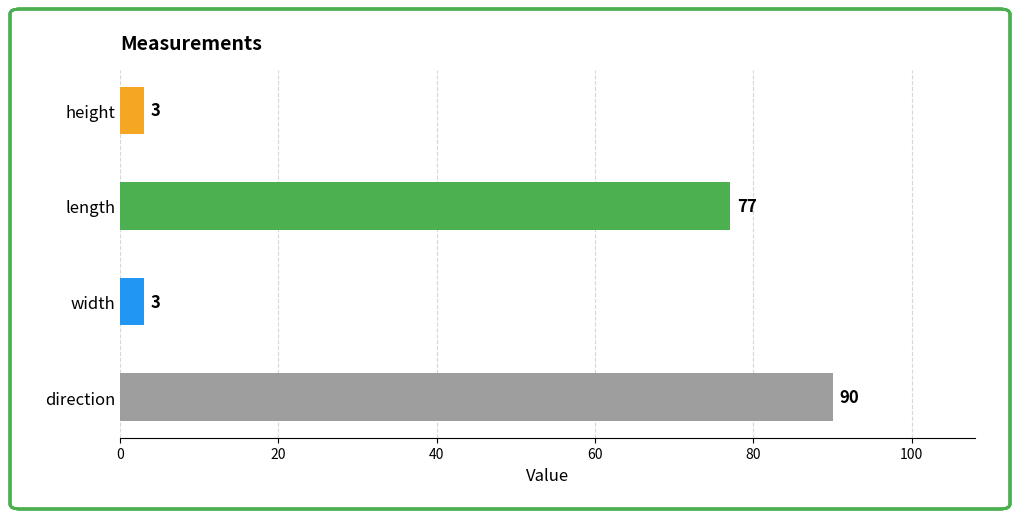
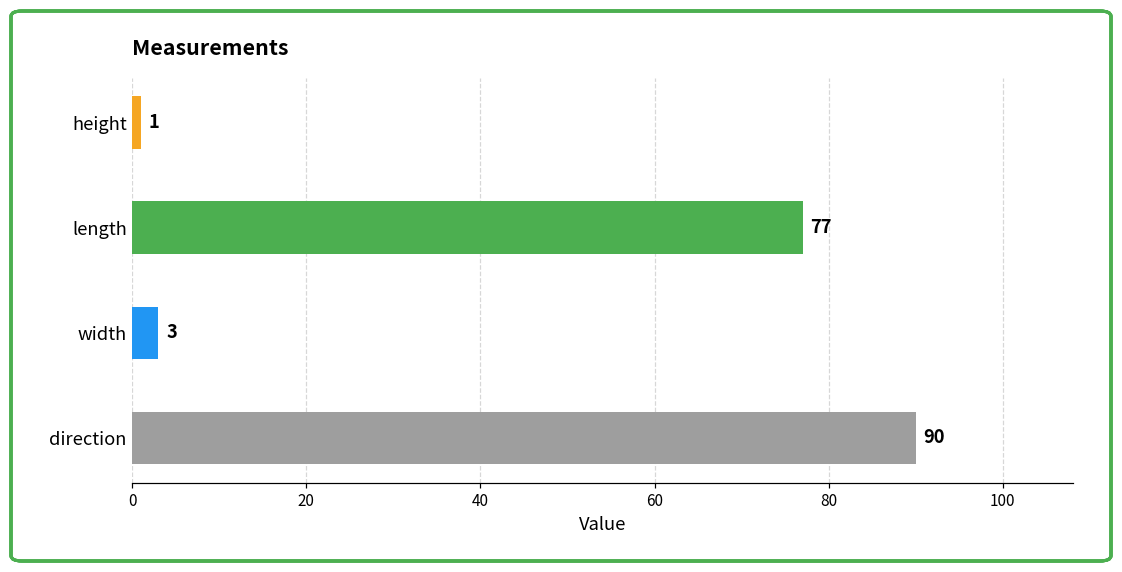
height: 3 -> 1
